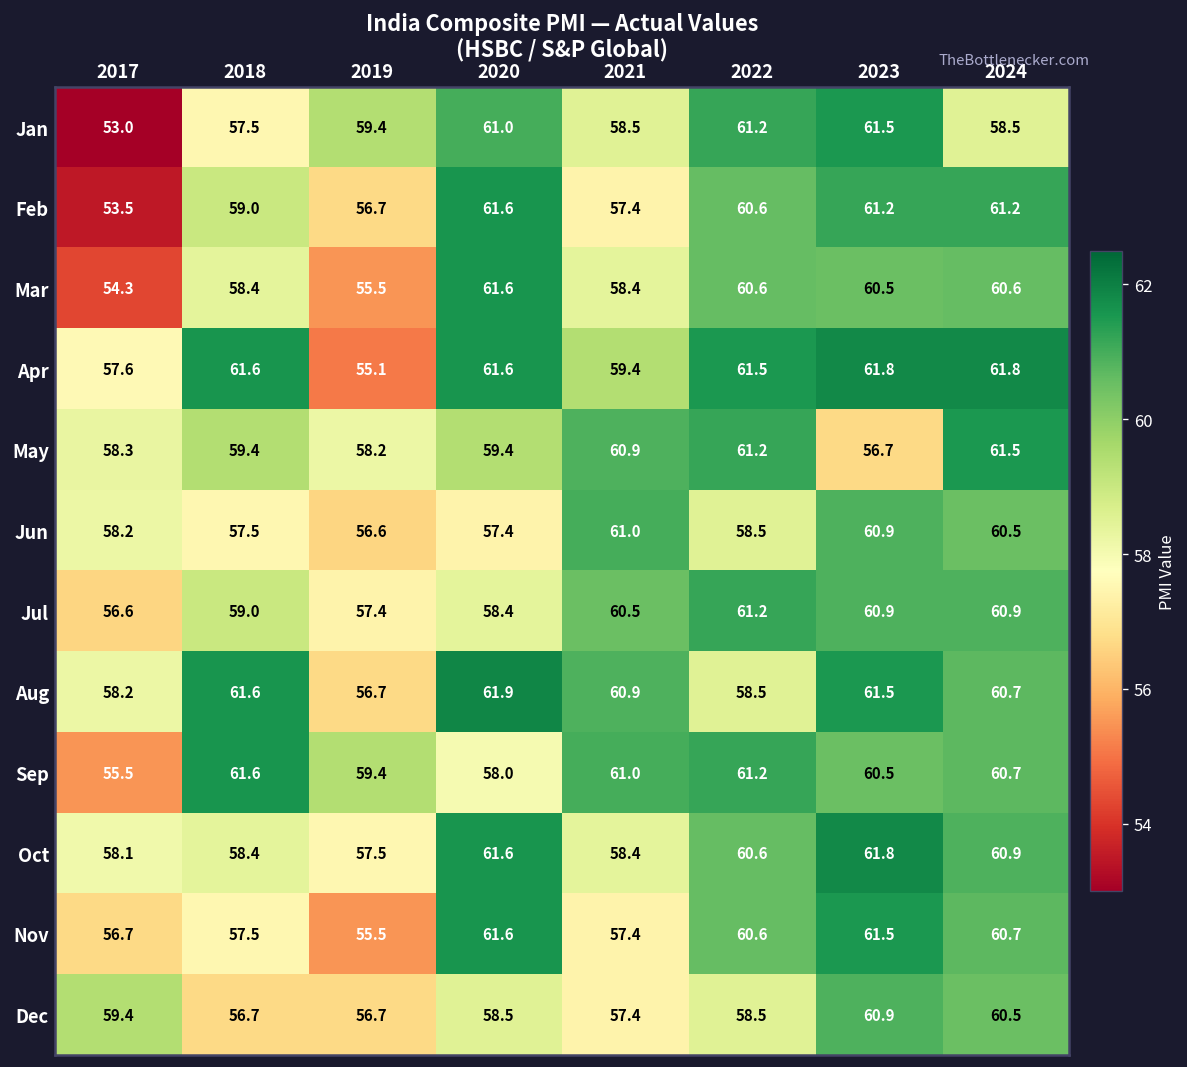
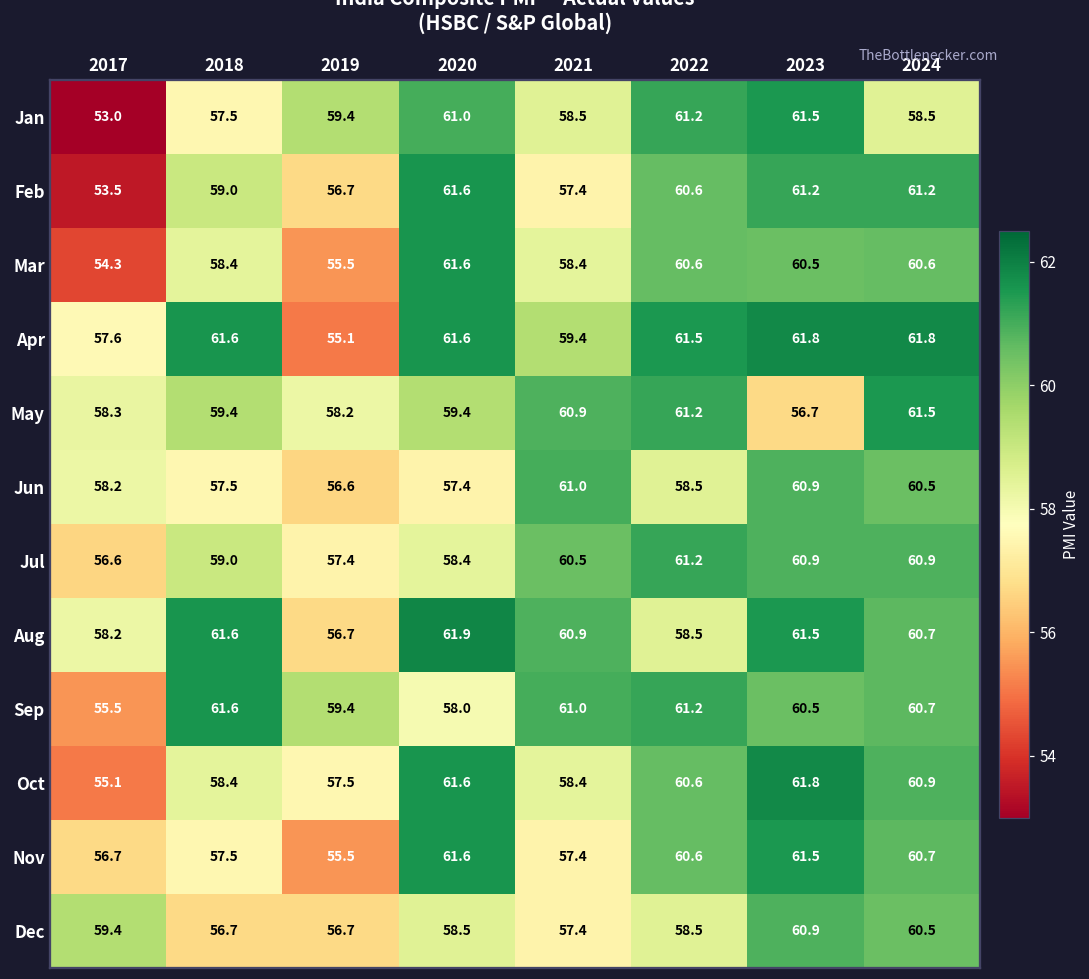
Oct, 2017: 58.1 -> 55.1
